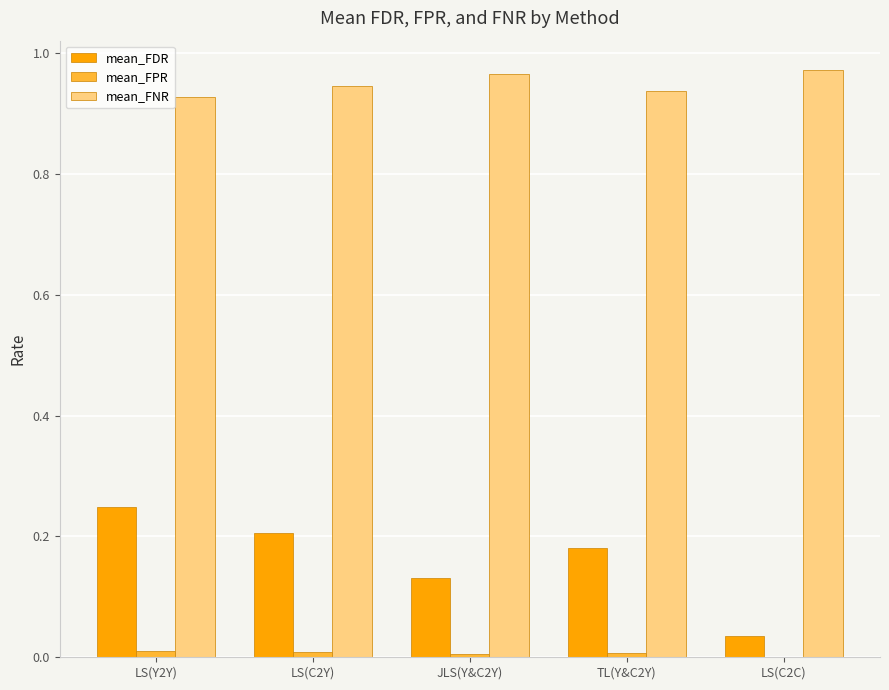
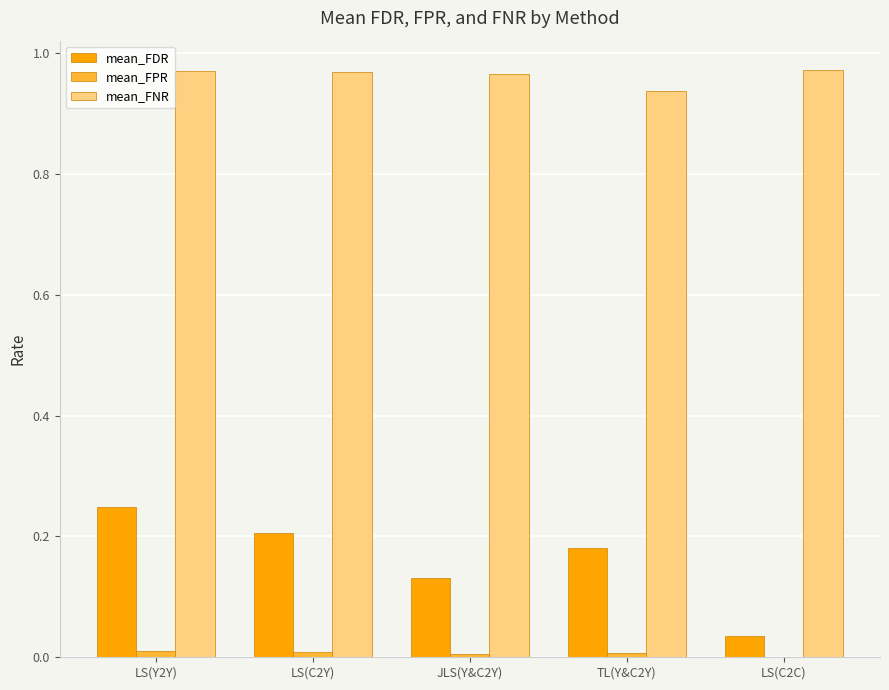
mean_FNR, LS(Y2Y): 0.93 -> 0.97
mean_FNR, LS(C2Y): 0.95 -> 0.97
